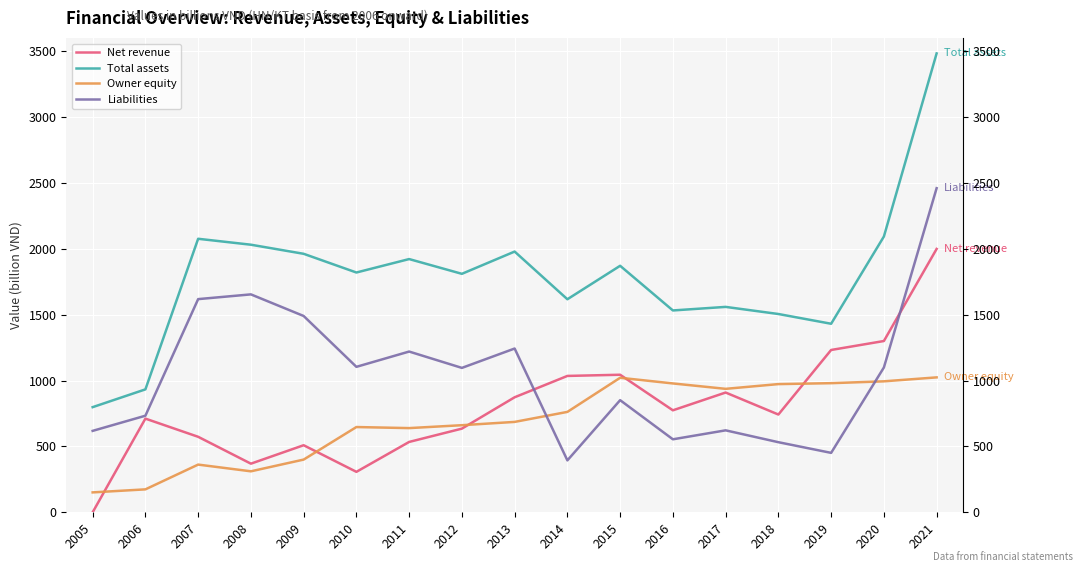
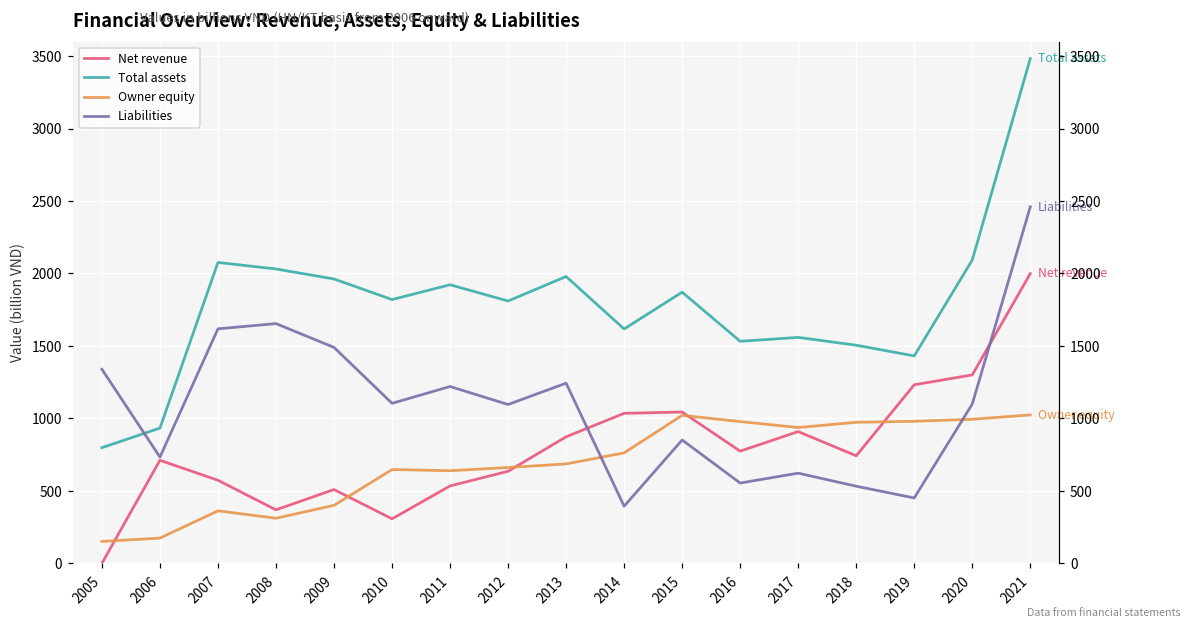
Liabilities, 2005: 620 -> 1340
